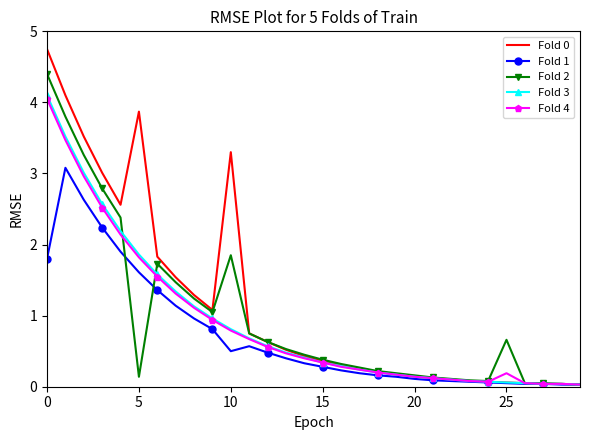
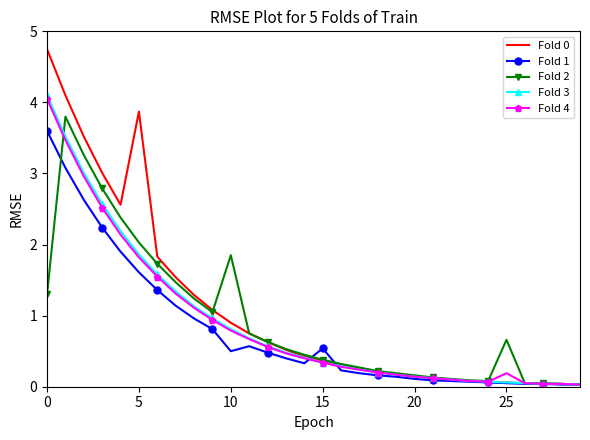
Fold 1, 0: 1.8 -> 3.6
Fold 2, 0: 4.4 -> 1.3
Fold 2, 5: 0.1 -> 2.0
Fold 0, 10: 3.3 -> 0.9
Fold 1, 15: 0.3 -> 0.5
